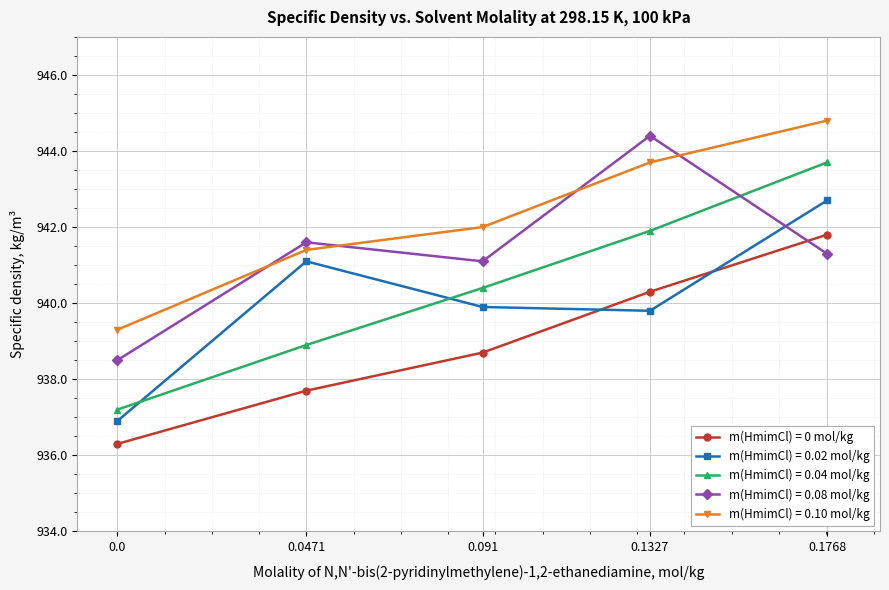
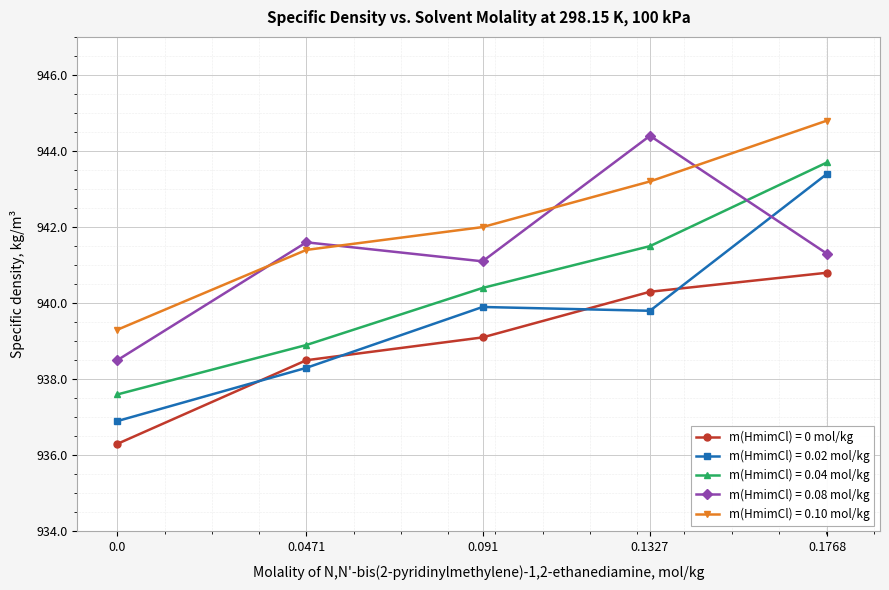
m(HmimCl) = 0.04 mol/kg, 0.0: 937.2 -> 937.6
m(HmimCl) = 0 mol/kg, 0.0471: 937.7 -> 938.5
m(HmimCl) = 0.02 mol/kg, 0.0471: 941.1 -> 938.3
m(HmimCl) = 0 mol/kg, 0.091: 938.7 -> 939.1
m(HmimCl) = 0.04 mol/kg, 0.1327: 941.9 -> 941.5
m(HmimCl) = 0.10 mol/kg, 0.1327: 943.7 -> 943.2
m(HmimCl) = 0 mol/kg, 0.1768: 941.8 -> 940.8
m(HmimCl) = 0.02 mol/kg, 0.1768: 942.7 -> 943.4
